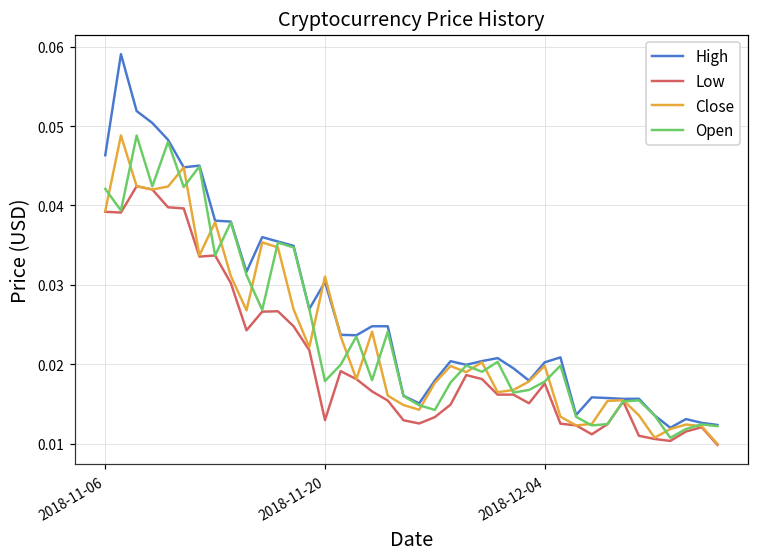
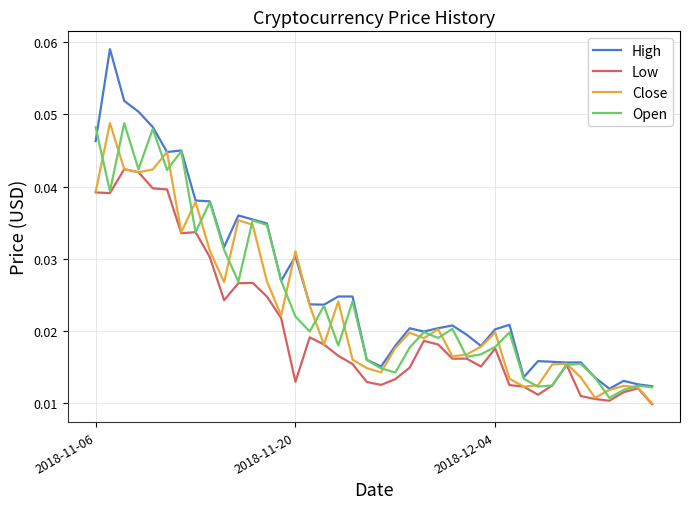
Open, 2018-11-06: 0.042 -> 0.048
Open, 2018-11-20: 0.018 -> 0.022
